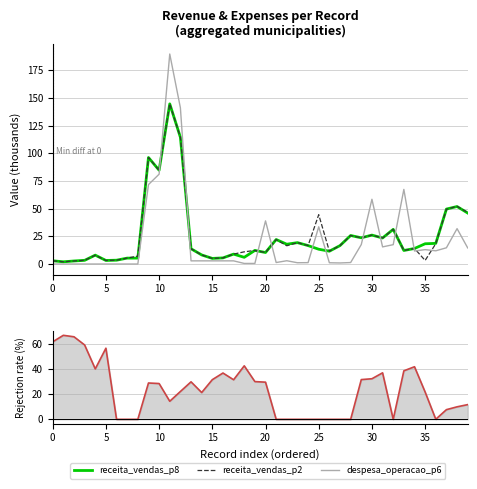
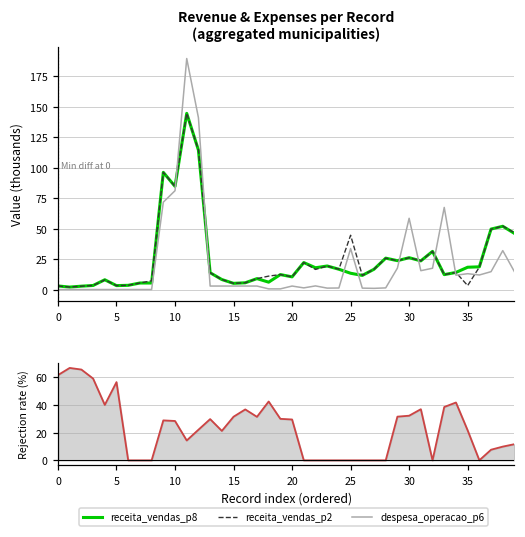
Revenue & Expenses per Record (aggregated municipalities), despesa_operacao_p6, 20: 39 -> 3
